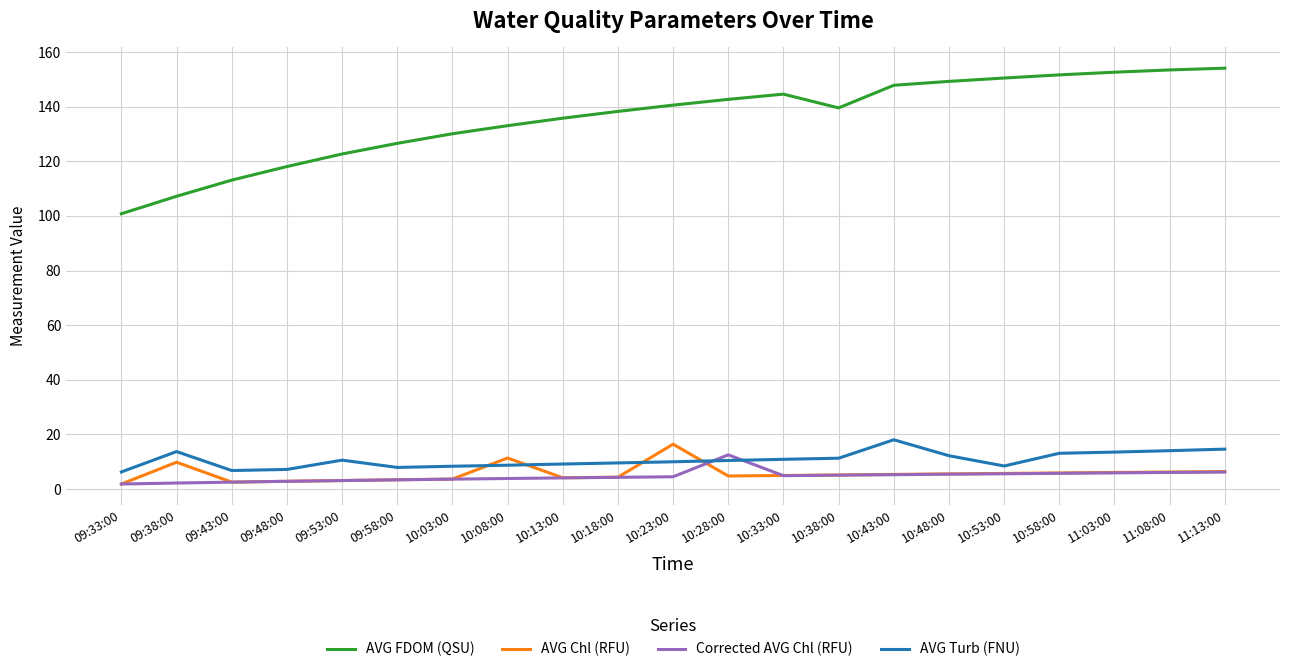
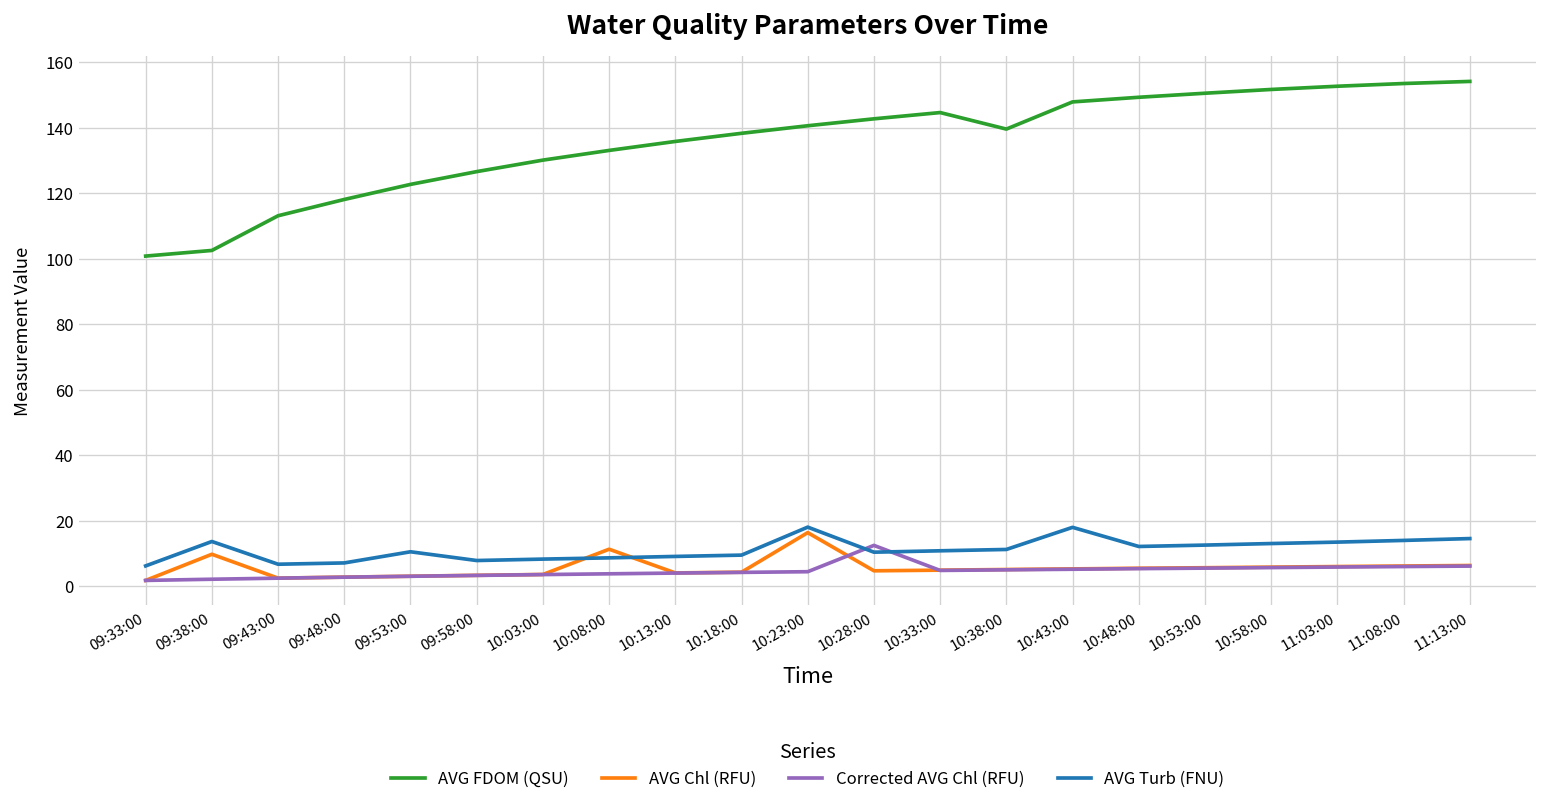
AVG FDOM (QSU), 09:38:00: 107 -> 103
AVG Turb (FNU), 10:23:00: 10 -> 18
AVG Turb (FNU), 10:53:00: 8 -> 13
